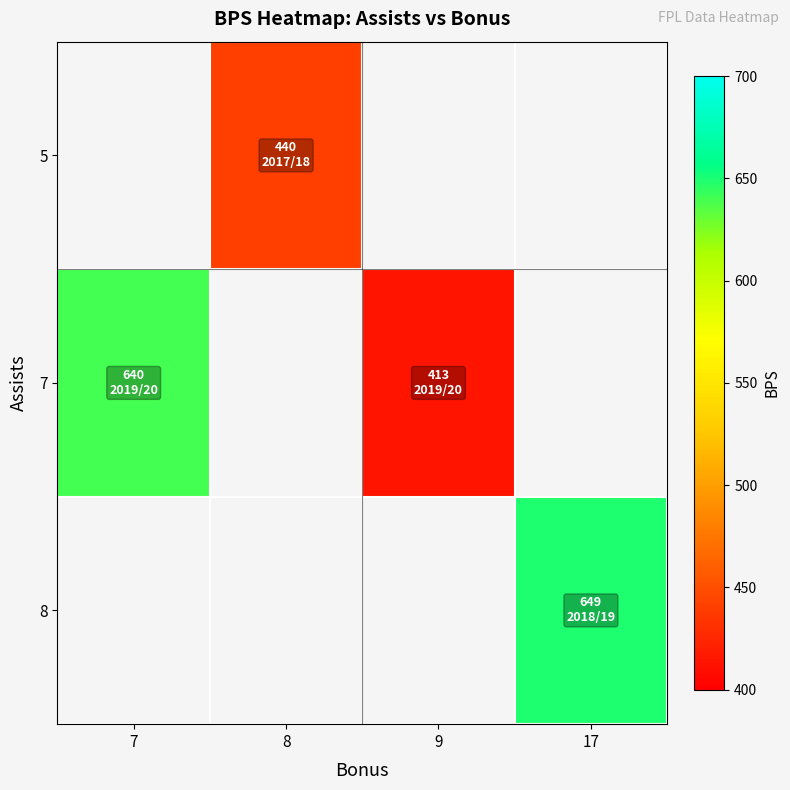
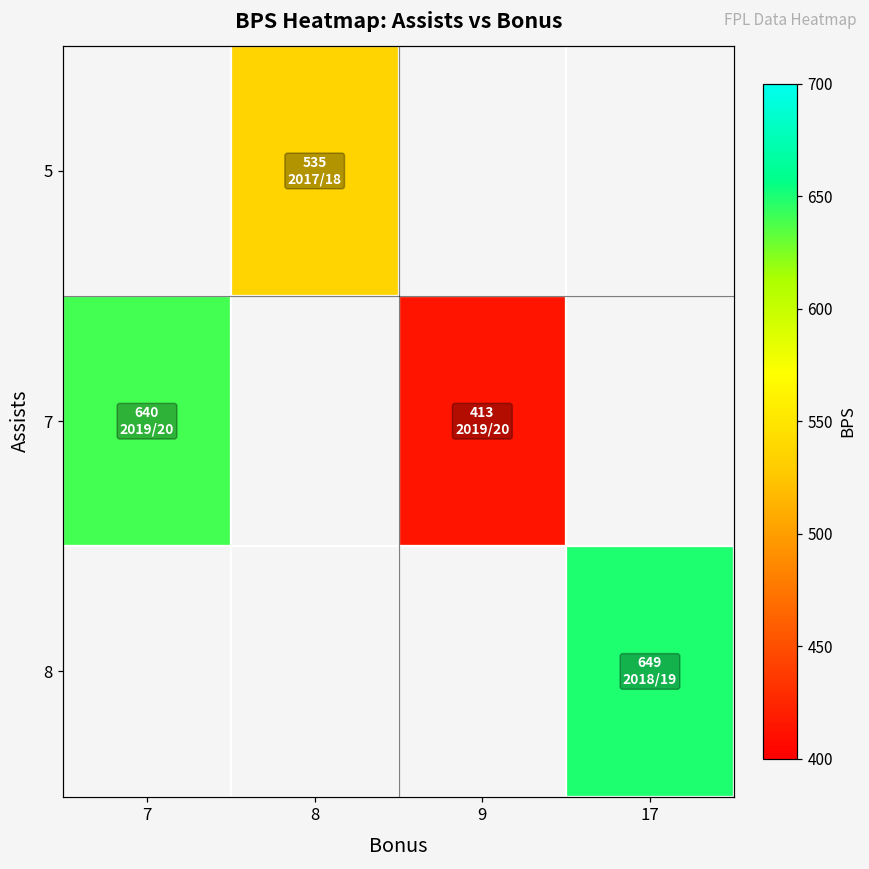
5, 8: 440 -> 535
